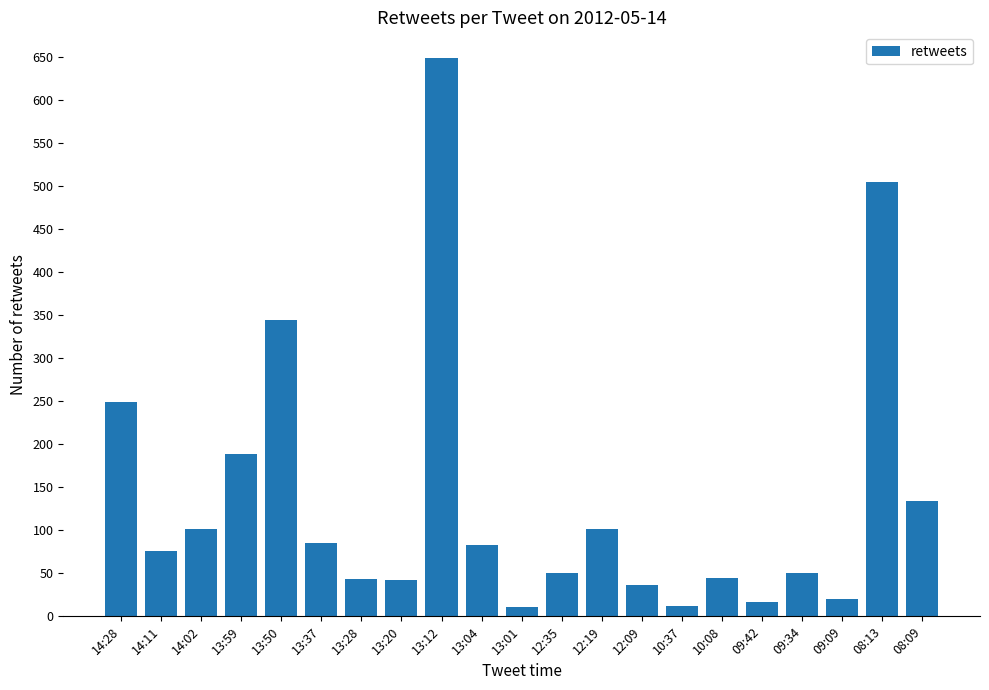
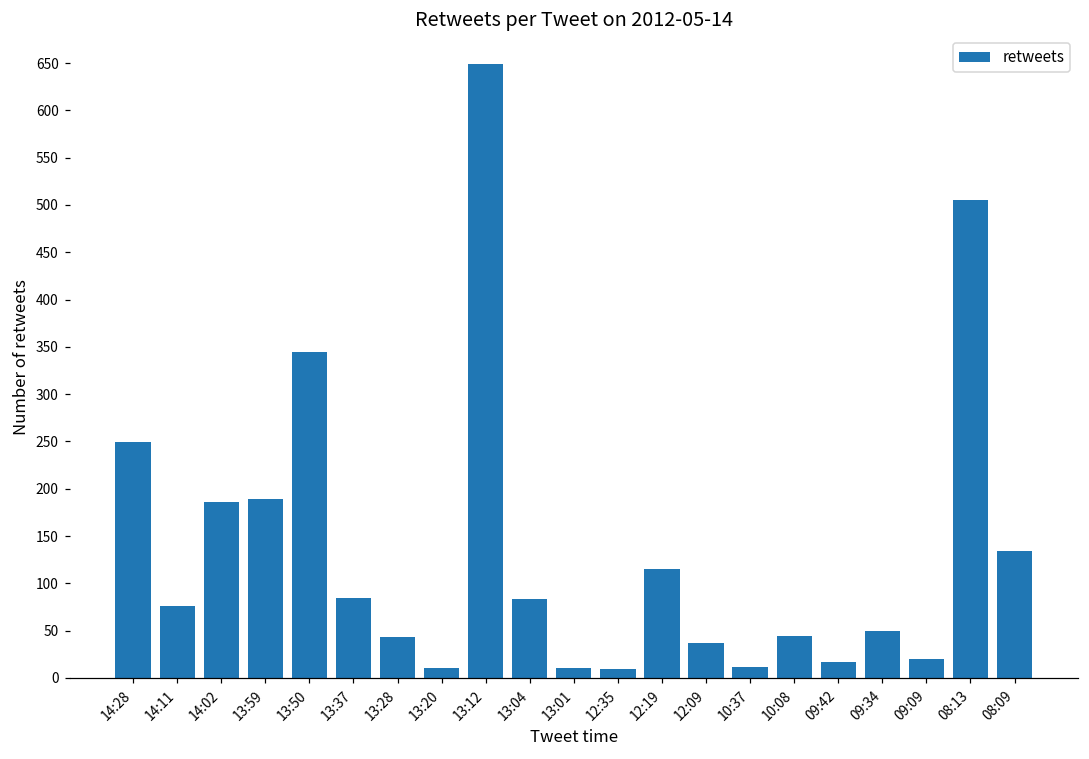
14:02: 100 -> 190
13:20: 40 -> 10
12:35: 50 -> 10
12:19: 100 -> 120
